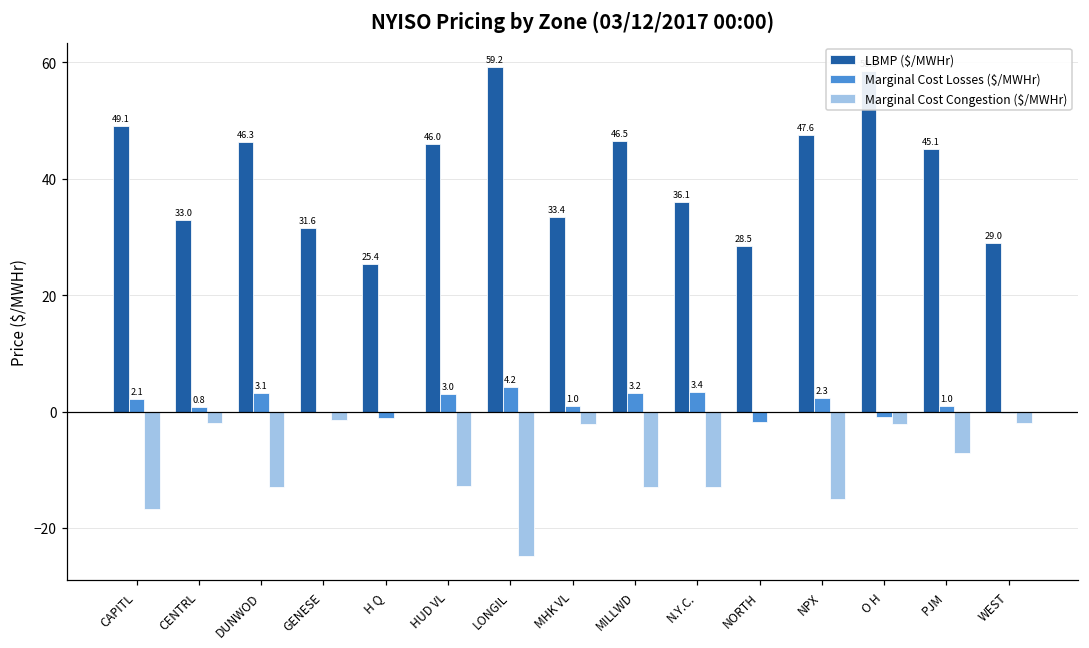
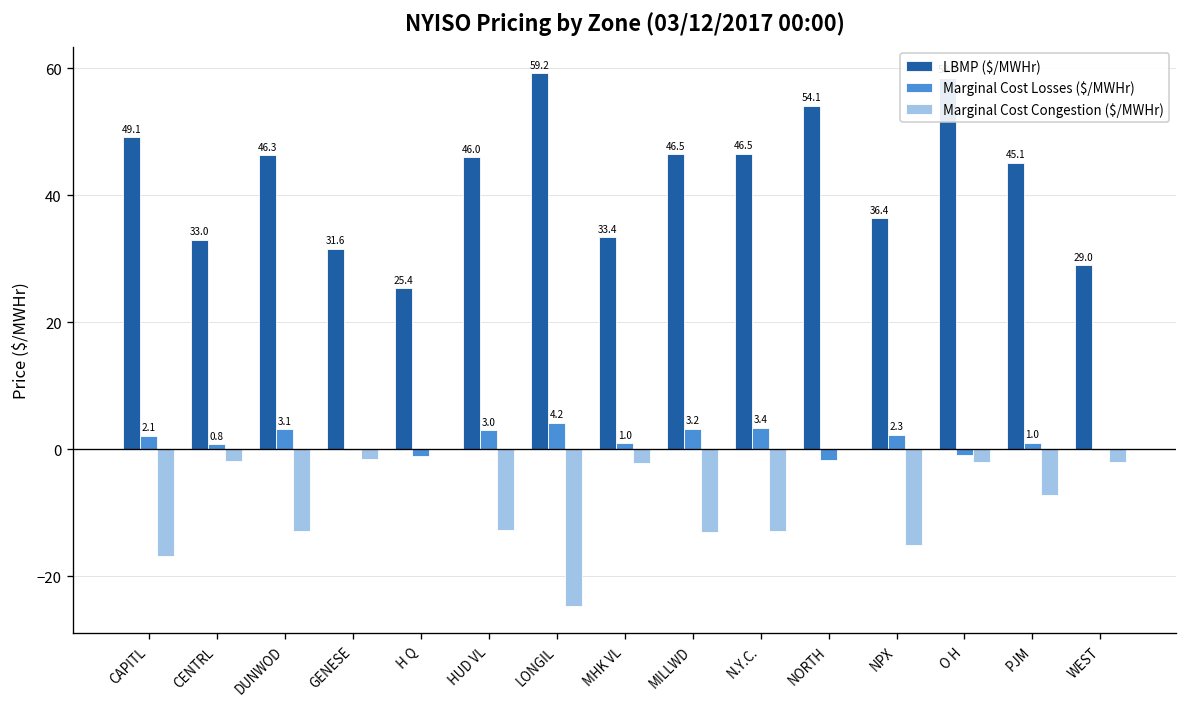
LBMP ($/MWHr), N.Y.C.: 36.1 -> 46.5
LBMP ($/MWHr), NORTH: 28.5 -> 54.1
LBMP ($/MWHr), NPX: 47.6 -> 36.4
